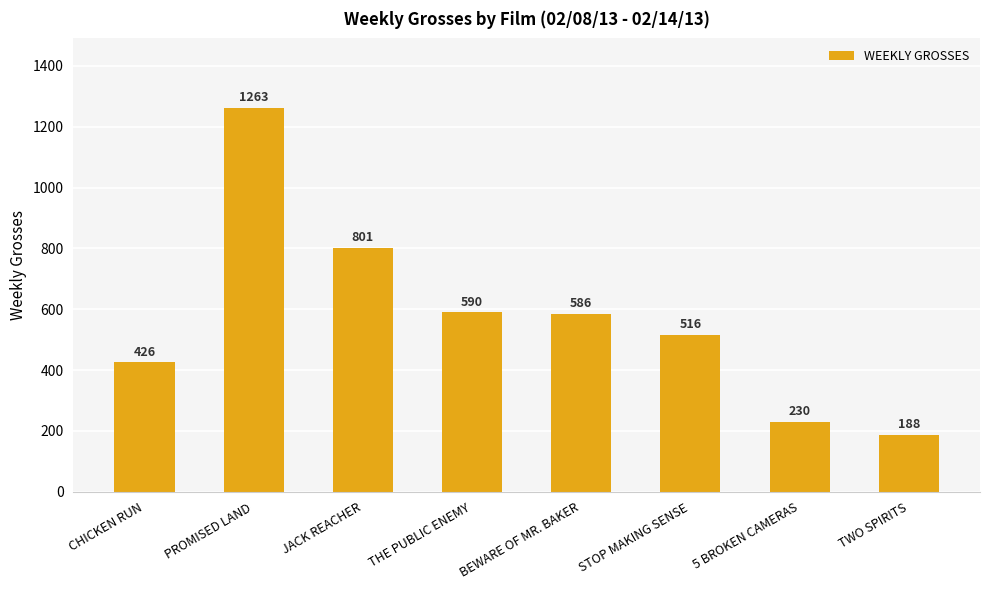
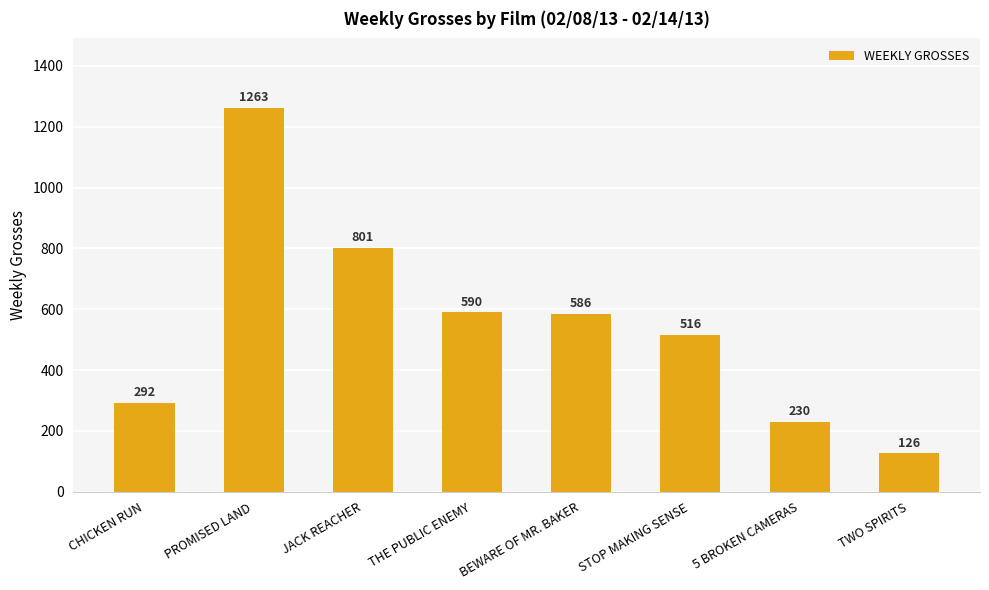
CHICKEN RUN: 426 -> 292
TWO SPIRITS: 188 -> 126
